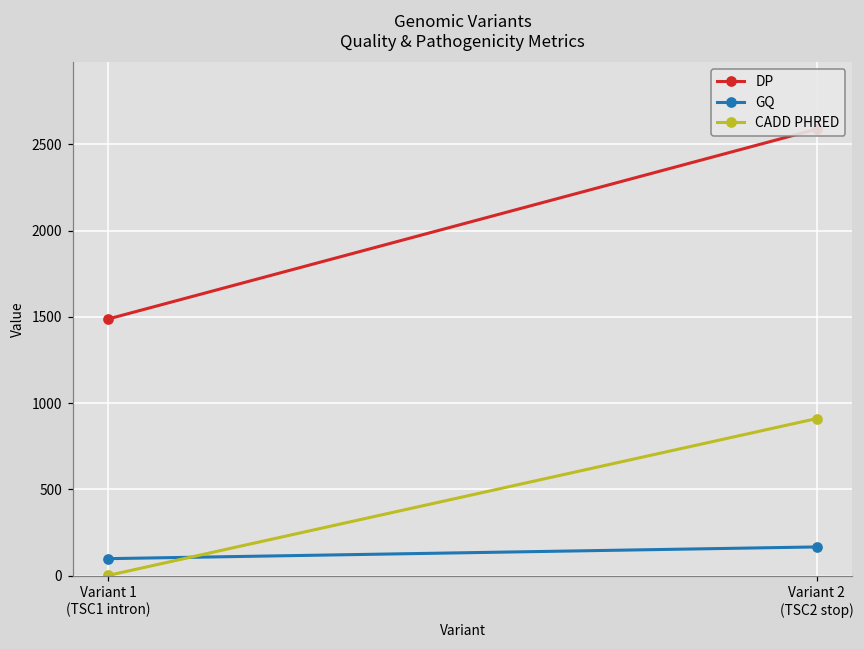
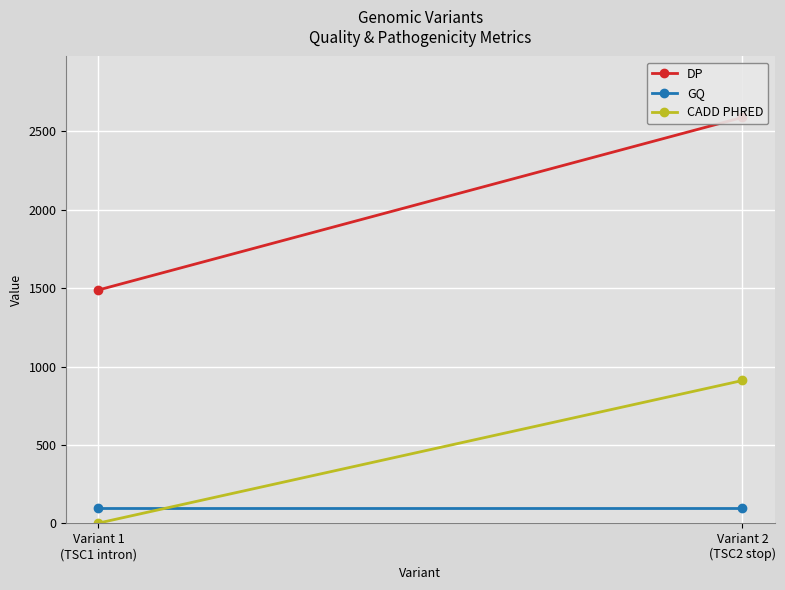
GQ, Variant 2 (TSC2 stop): 170 -> 100
